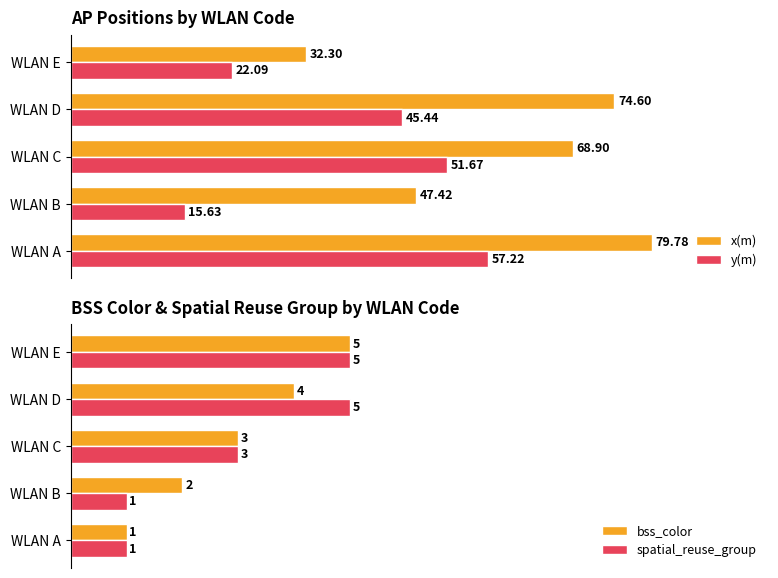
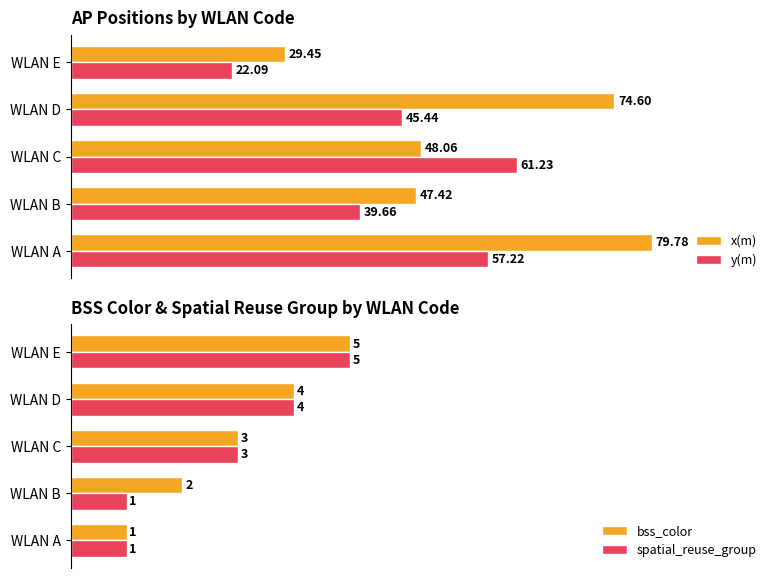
AP Positions by WLAN Code, x(m), WLAN E: 32.30 -> 29.45
AP Positions by WLAN Code, x(m), WLAN C: 68.90 -> 48.06
AP Positions by WLAN Code, y(m), WLAN C: 51.67 -> 61.23
AP Positions by WLAN Code, y(m), WLAN B: 15.63 -> 39.66
BSS Color & Spatial Reuse Group by WLAN Code, spatial_reuse_group, WLAN D: 5 -> 4
